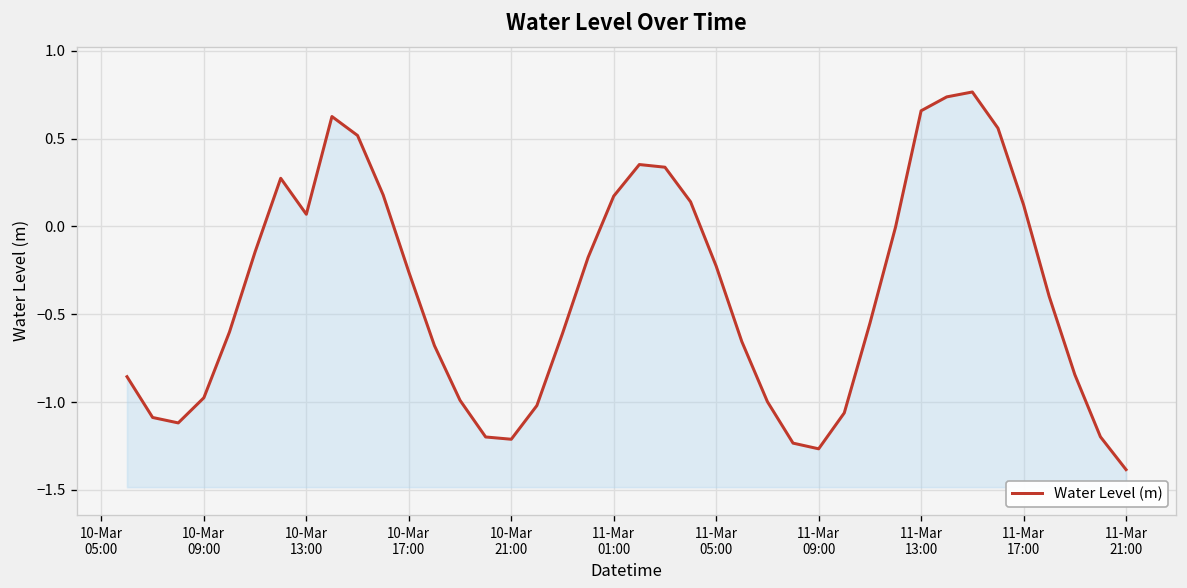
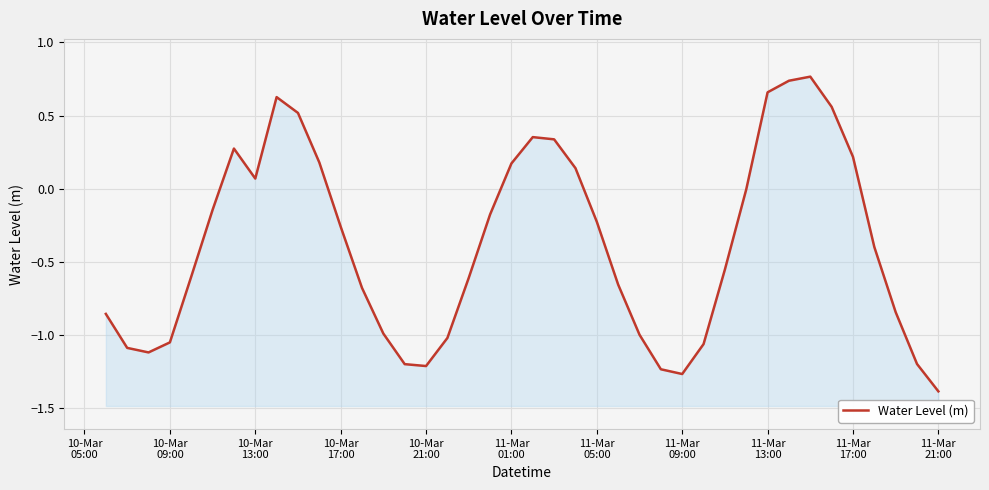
10-Mar 09:00: -0.98 -> -1.05
11-Mar 17:00: 0.12 -> 0.22
